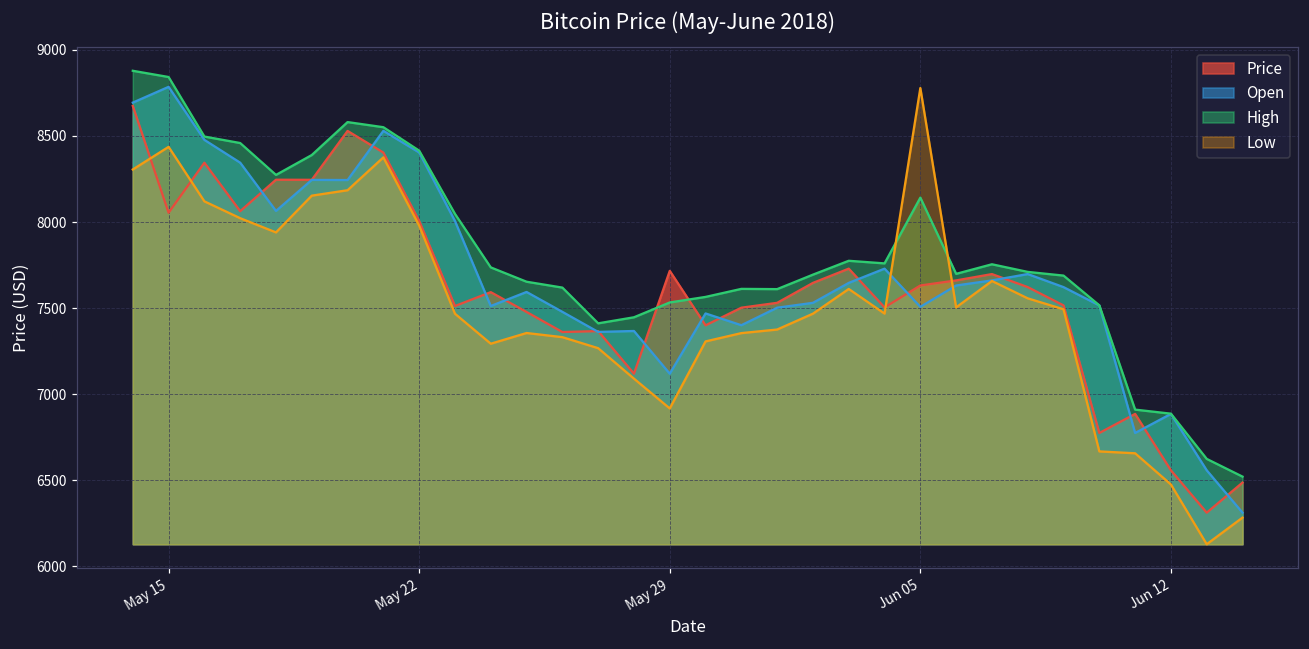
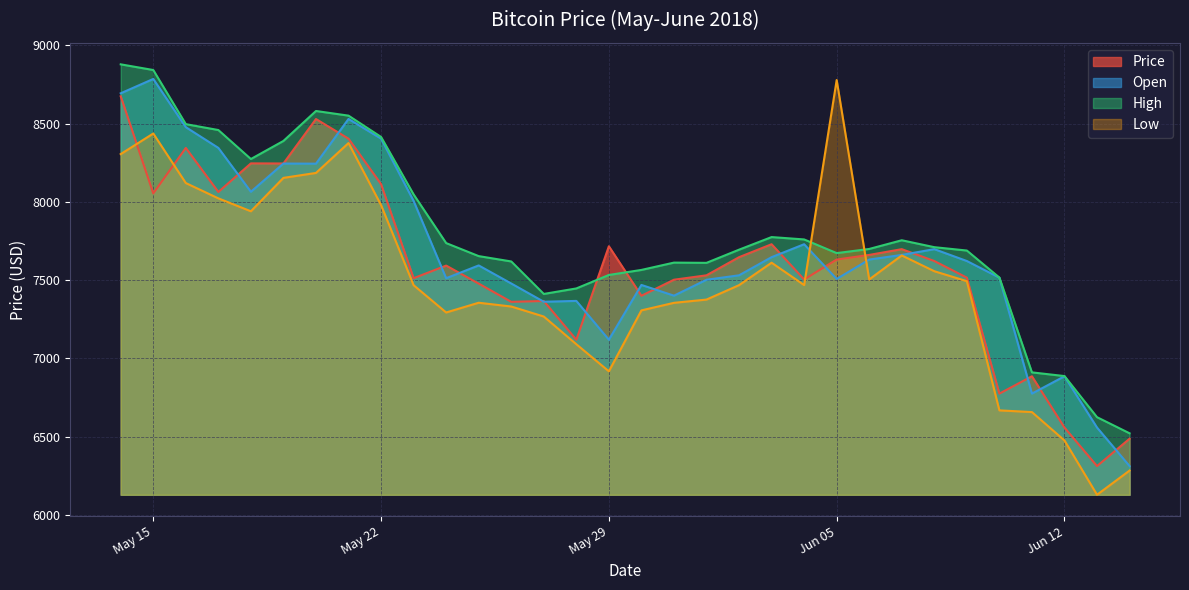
Price, May 22: 8010 -> 8110
High, Jun 05: 8140 -> 7670
